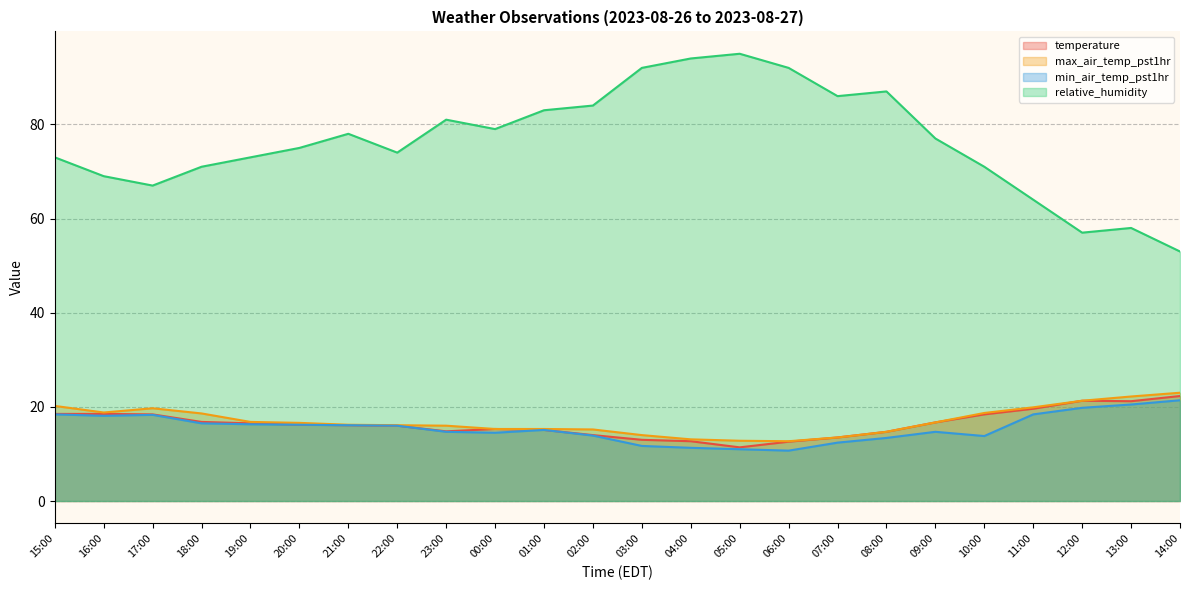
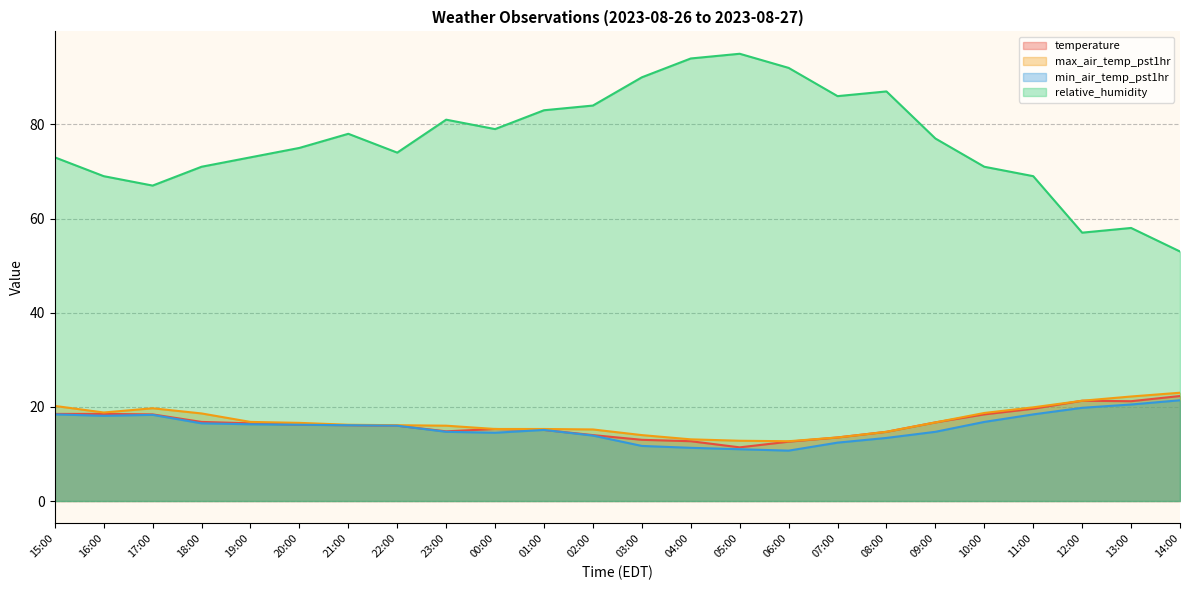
relative_humidity, 03:00: 92 -> 90
min_air_temp_pst1hr, 10:00: 14 -> 17
relative_humidity, 11:00: 64 -> 69
